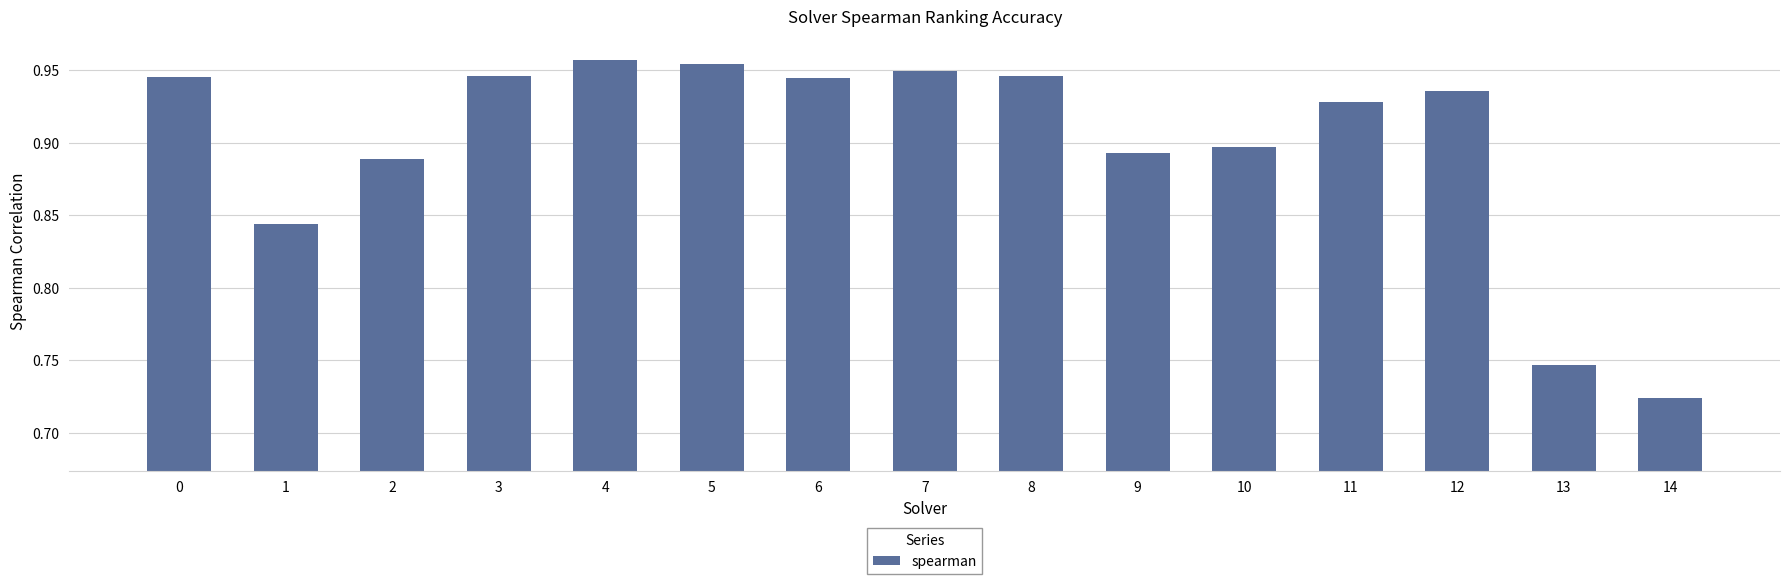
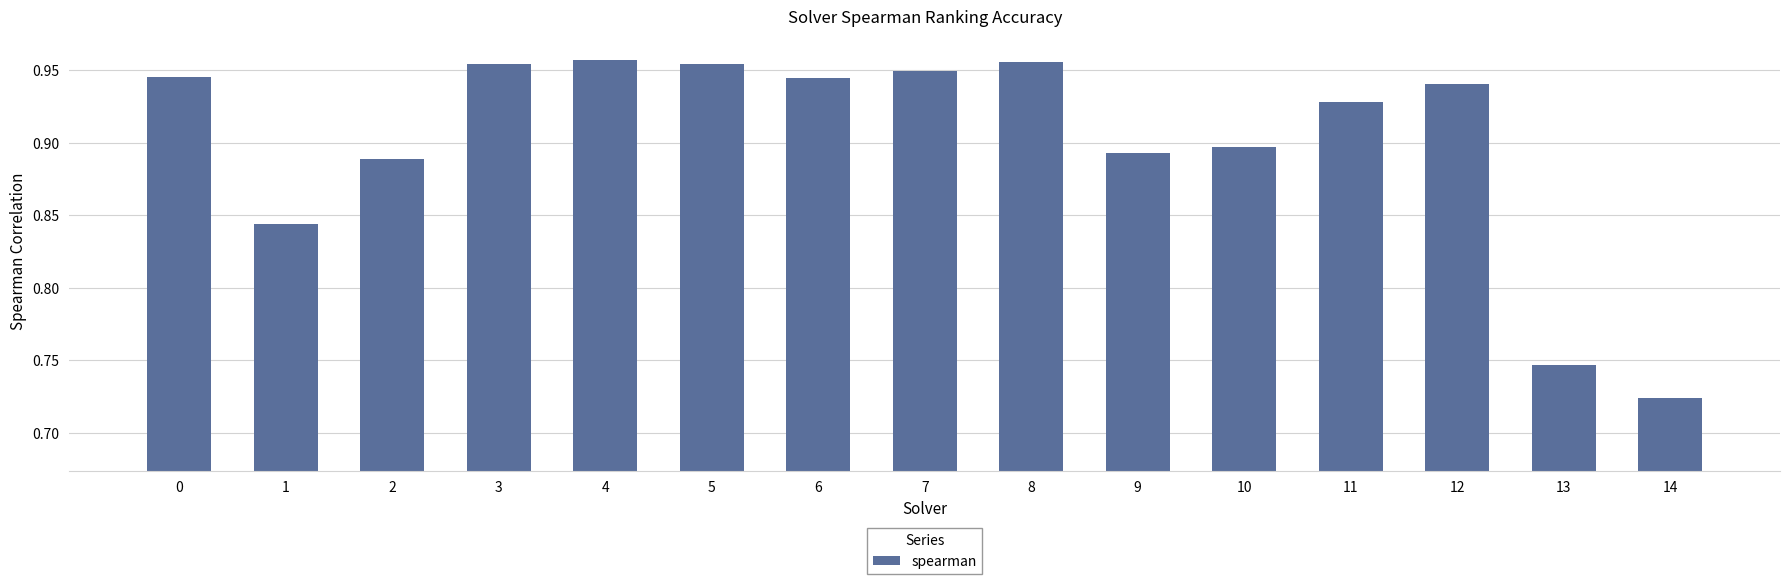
3: 0.946 -> 0.954
8: 0.946 -> 0.955
12: 0.936 -> 0.941
